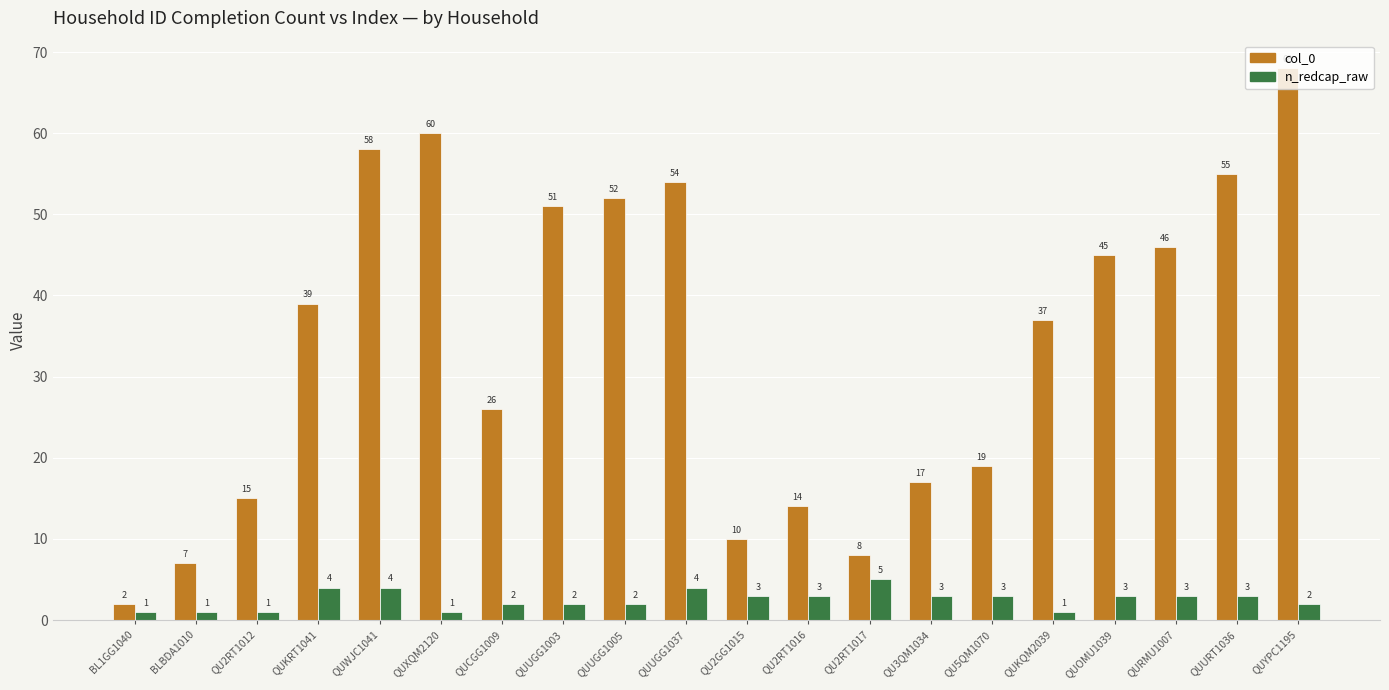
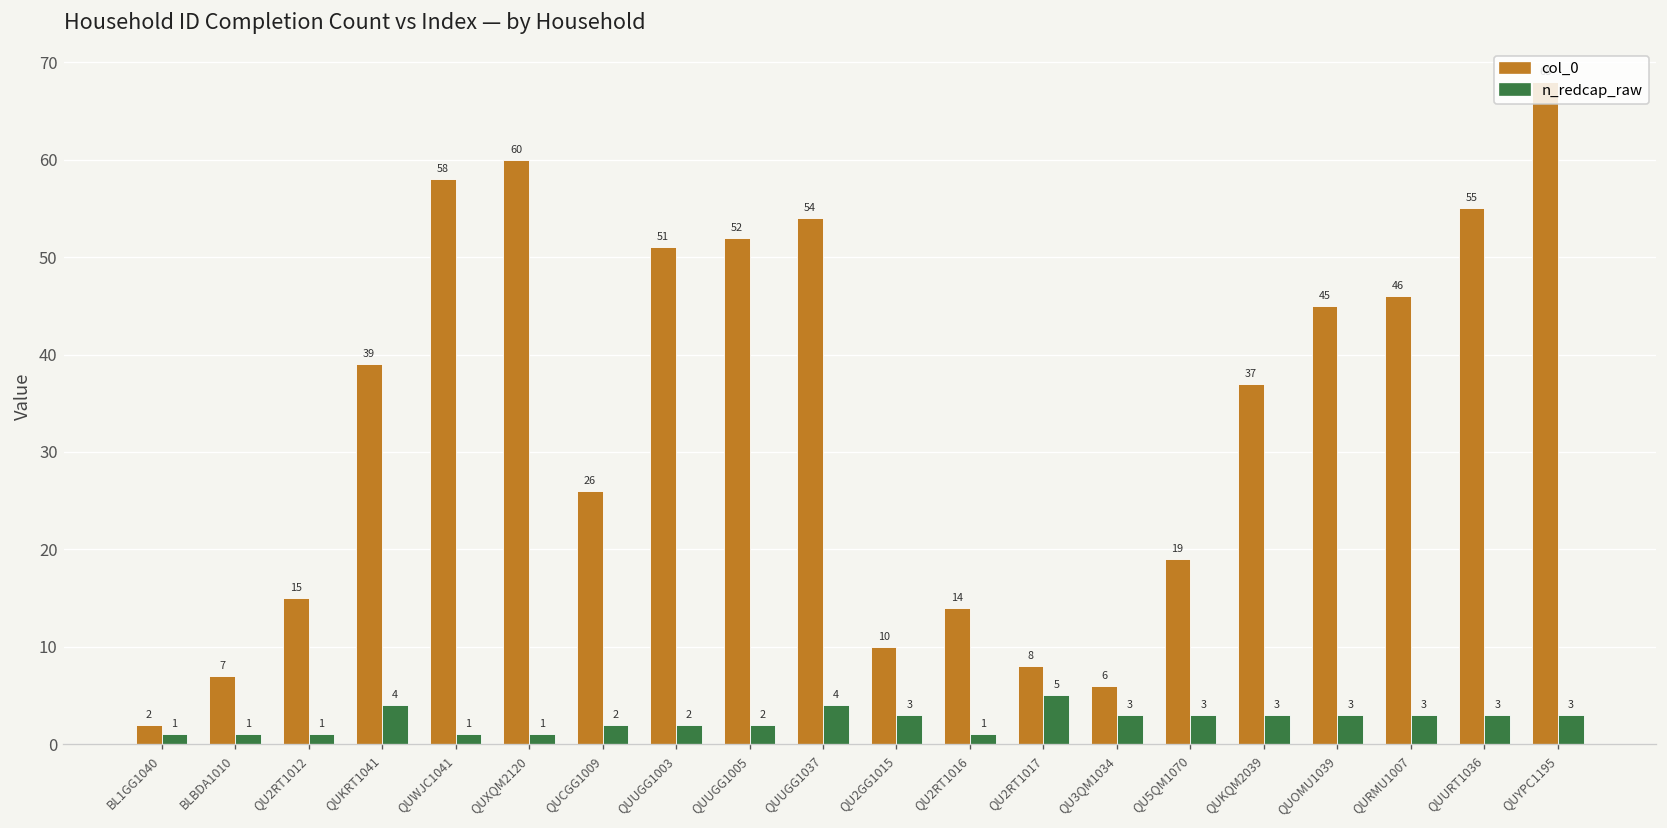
n_redcap_raw, QUWJC1041: 4 -> 1
n_redcap_raw, QU2RT1016: 3 -> 1
col_0, QU3QM1034: 17 -> 6
n_redcap_raw, QUKQM2039: 1 -> 3
n_redcap_raw, QUYPC1195: 2 -> 3
